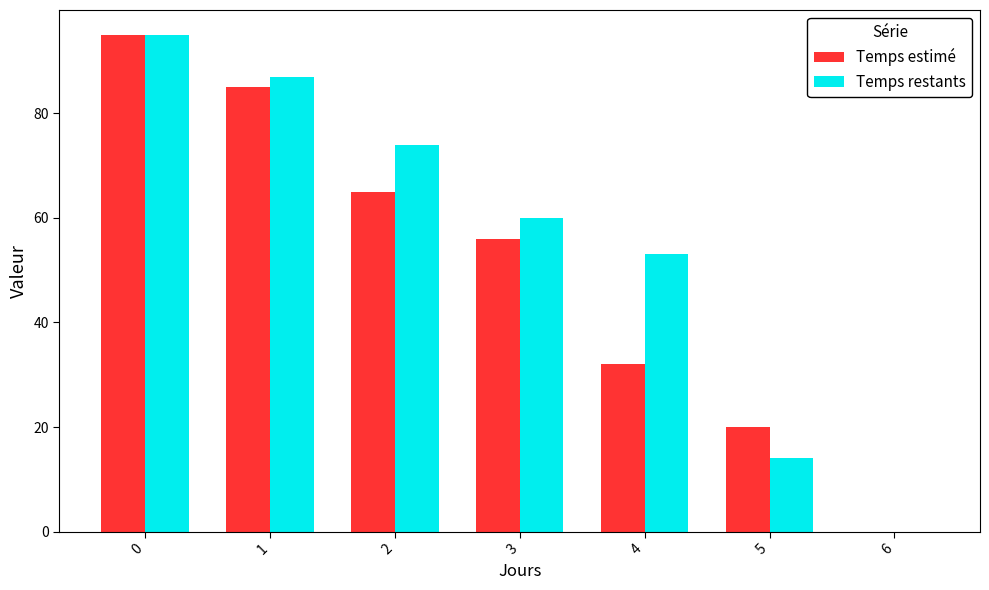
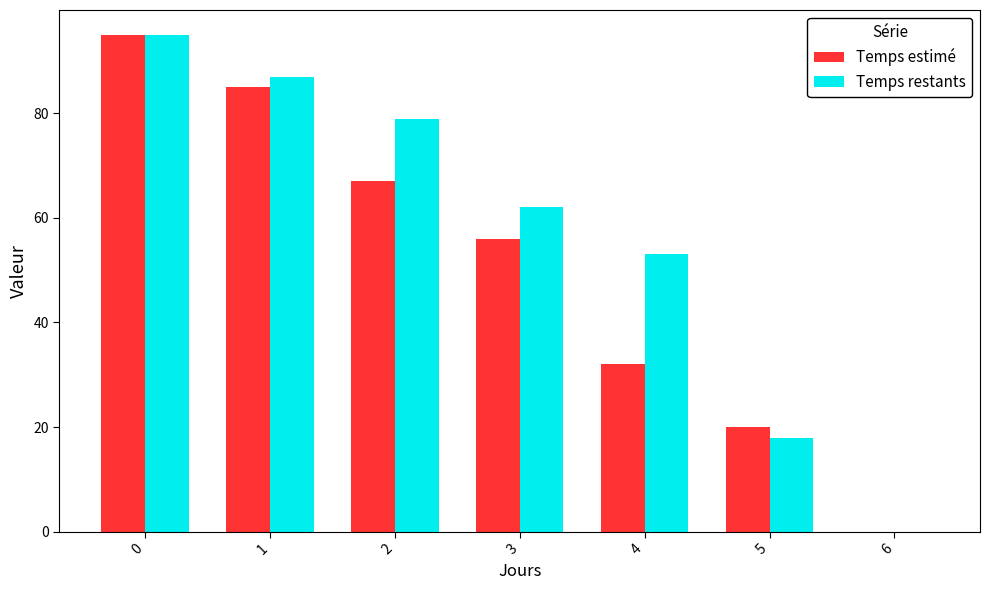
Temps estimé, 2: 65 -> 67
Temps restants, 2: 74 -> 79
Temps restants, 3: 60 -> 62
Temps restants, 5: 14 -> 18
